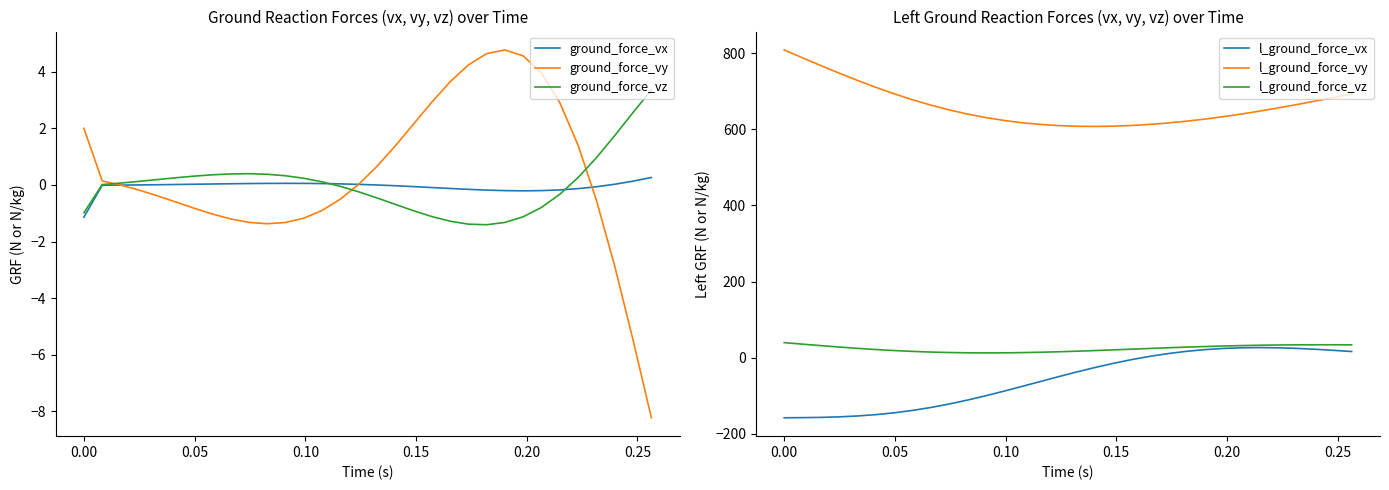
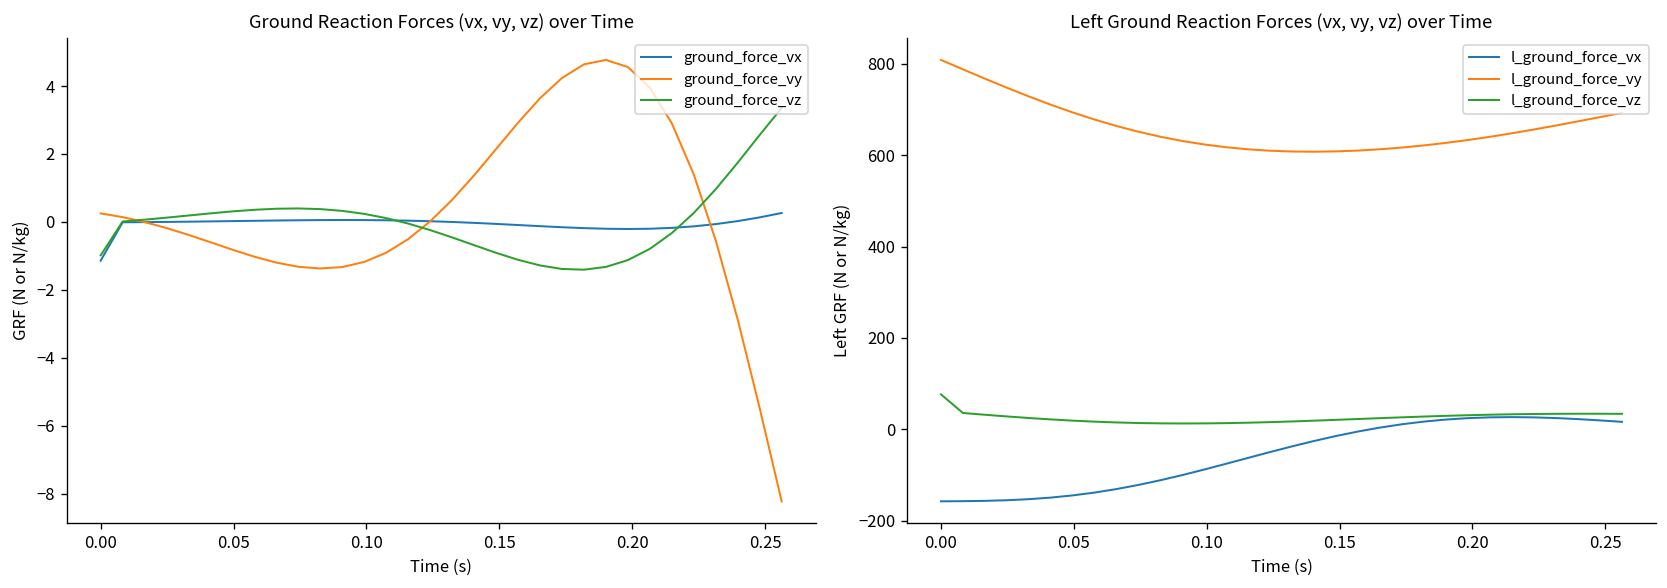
Ground Reaction Forces (vx, vy, vz) over Time, ground_force_vy, 0.00: 2.0 -> 0.3
Left Ground Reaction Forces (vx, vy, vz) over Time, l_ground_force_vz, 0.00: 40 -> 80
